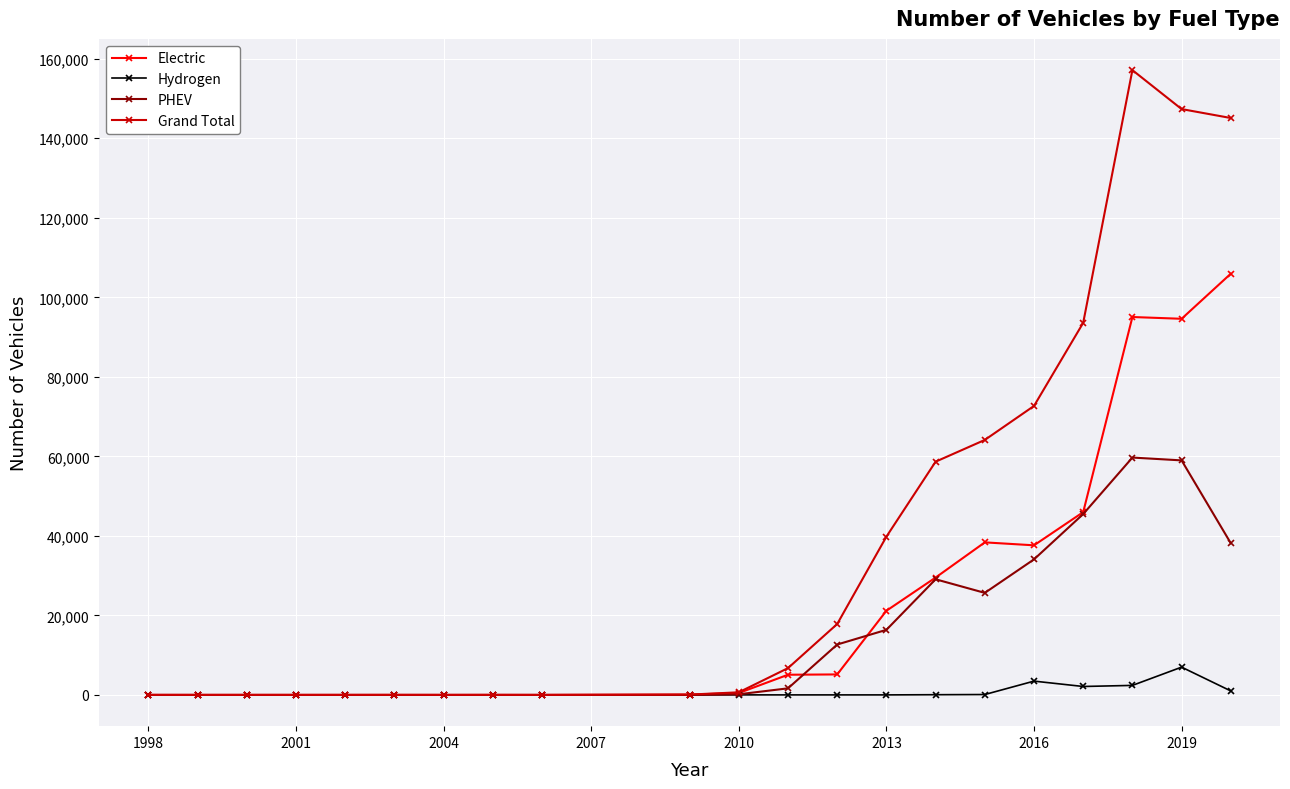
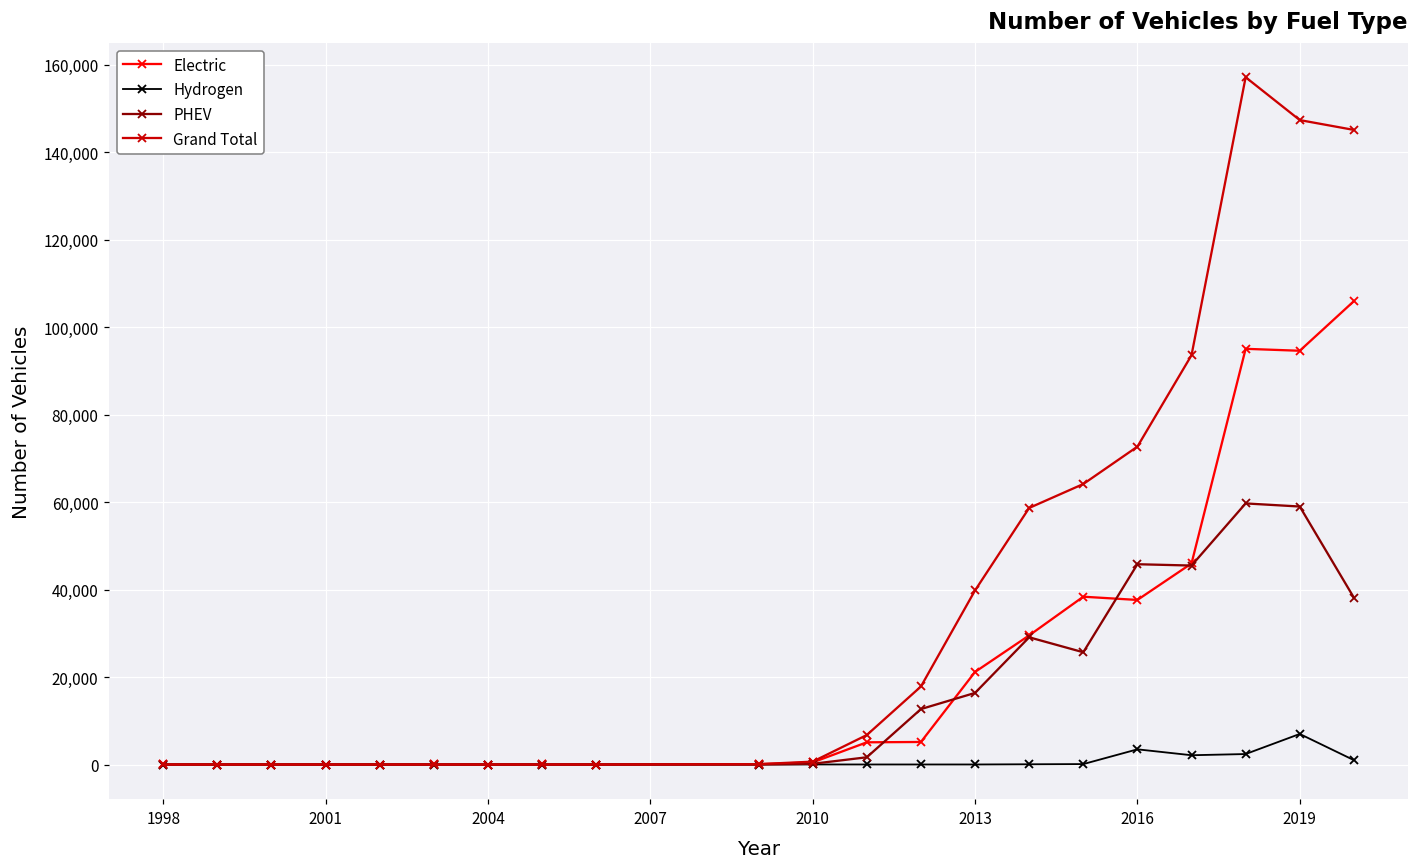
PHEV, 2016: 34,000 -> 46,000
